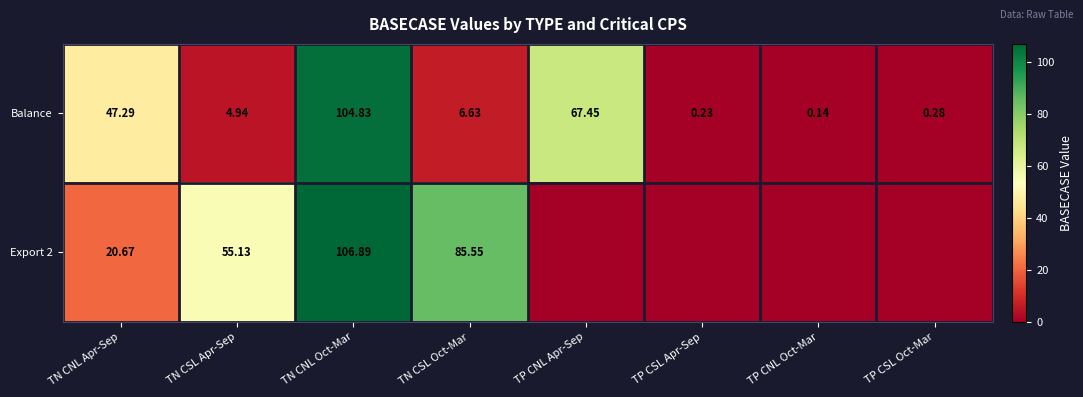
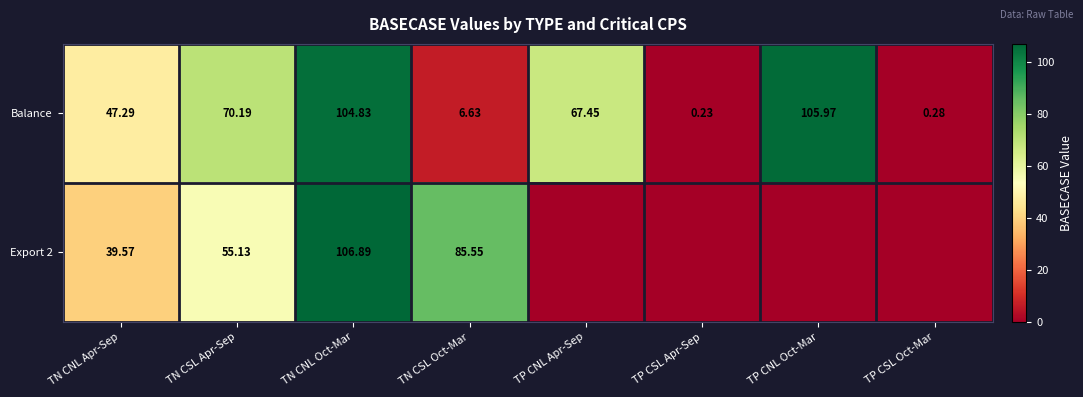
Balance, TN CSL Apr-Sep: 4.94 -> 70.19
Balance, TP CNL Oct-Mar: 0.14 -> 105.97
Export 2, TN CNL Apr-Sep: 20.67 -> 39.57
